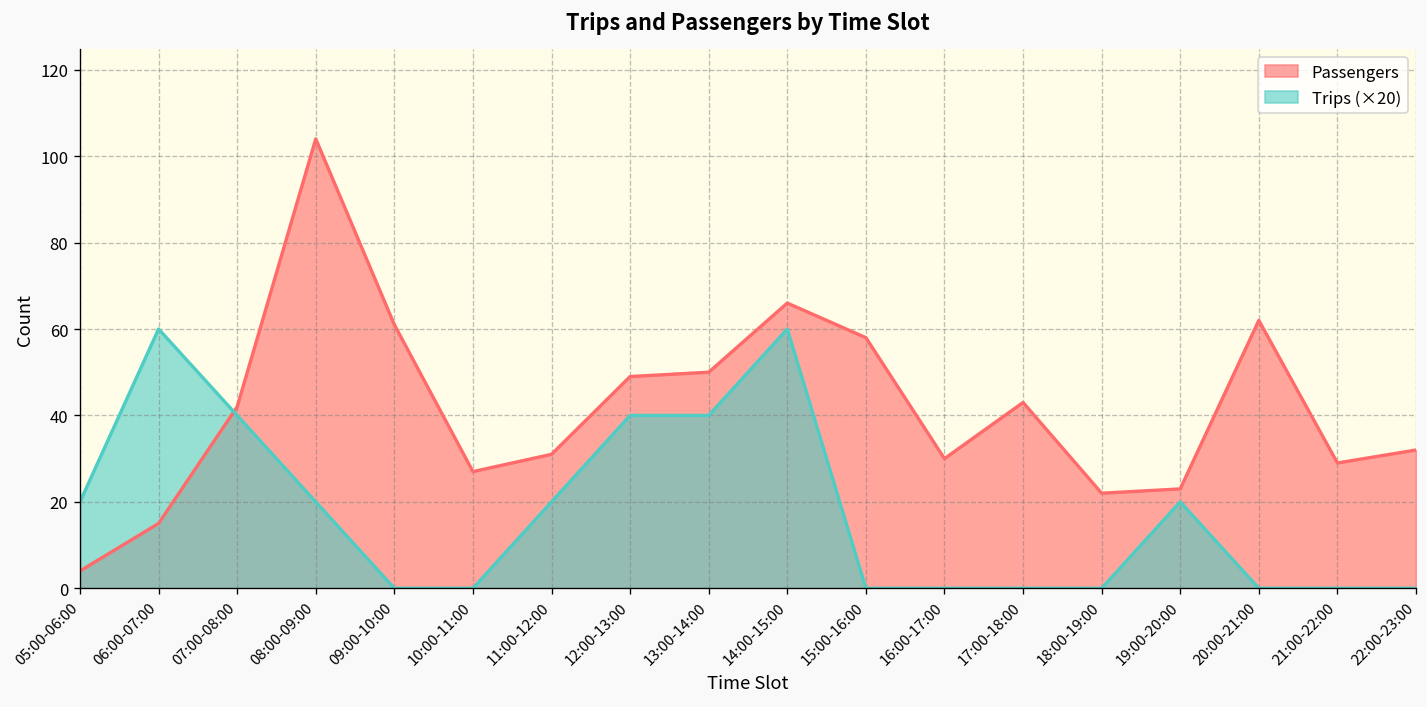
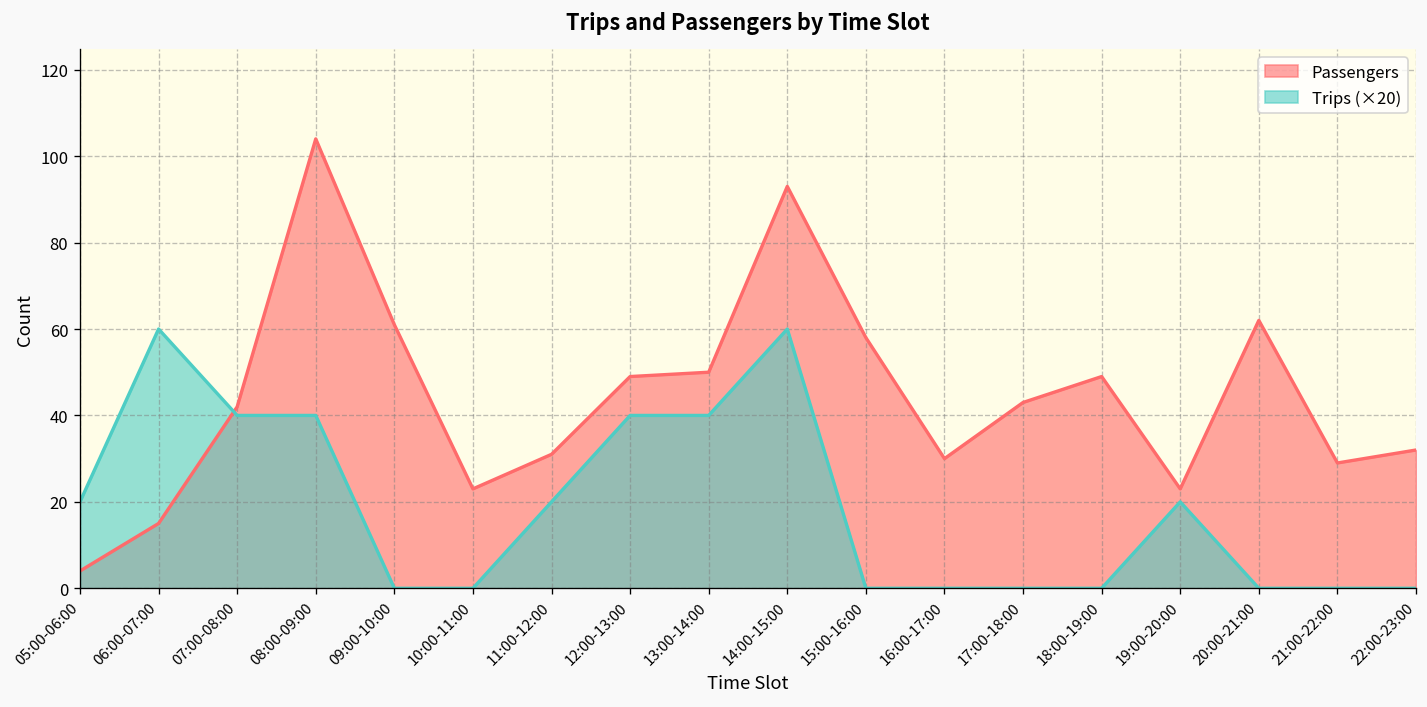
Trips (×20), 08:00-09:00: 20 -> 40
Passengers, 10:00-11:00: 27 -> 23
Passengers, 14:00-15:00: 66 -> 93
Passengers, 18:00-19:00: 22 -> 49
